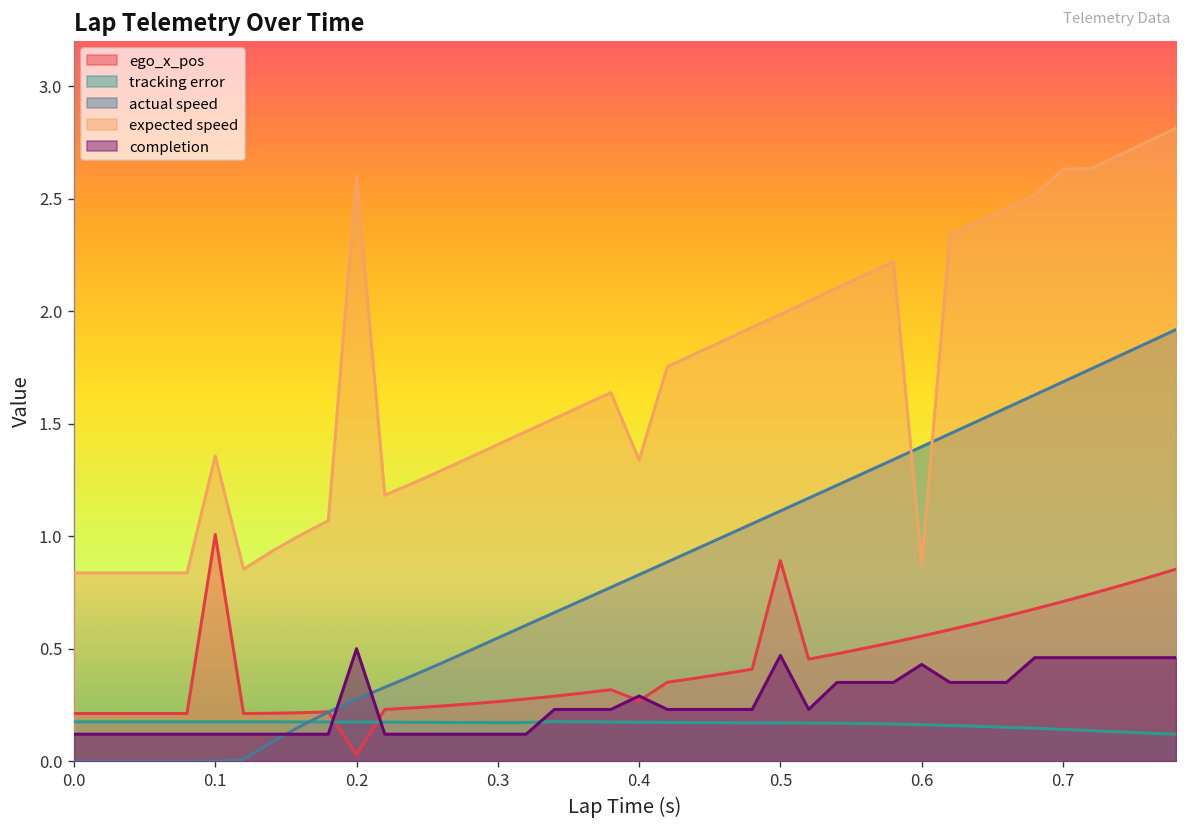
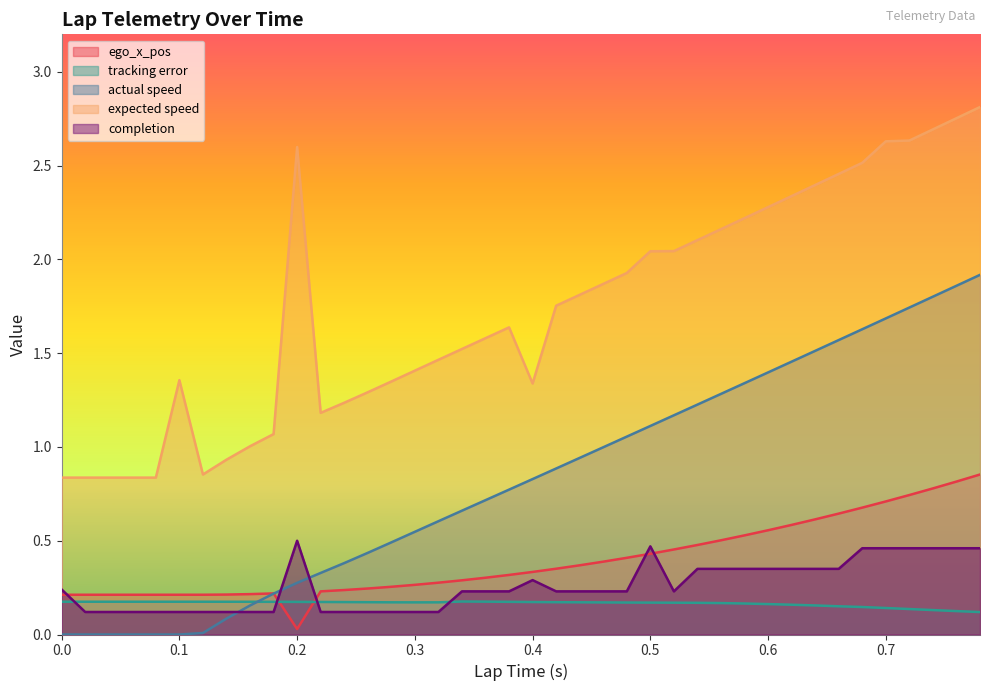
completion, 0.0: 0.12 -> 0.24
ego_x_pos, 0.1: 1.01 -> 0.21
ego_x_pos, 0.4: 0.27 -> 0.33
ego_x_pos, 0.5: 0.89 -> 0.43
expected speed, 0.5: 1.99 -> 2.04
expected speed, 0.6: 0.88 -> 2.28
completion, 0.6: 0.43 -> 0.35
